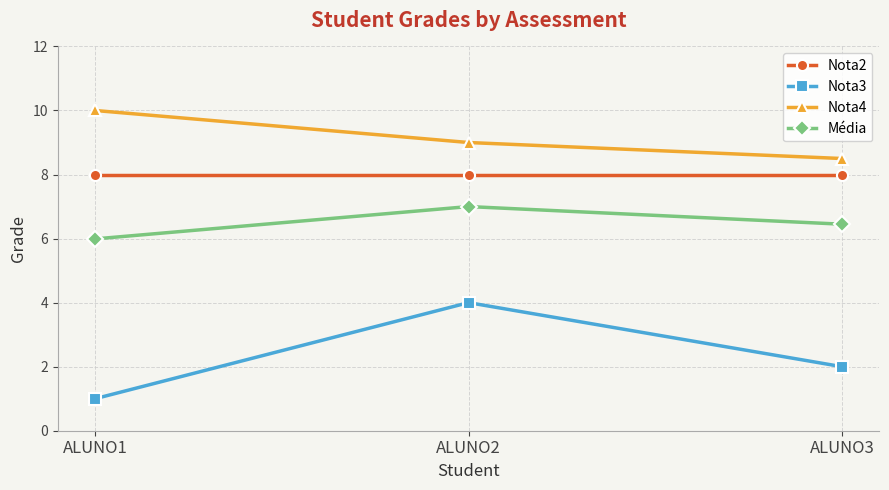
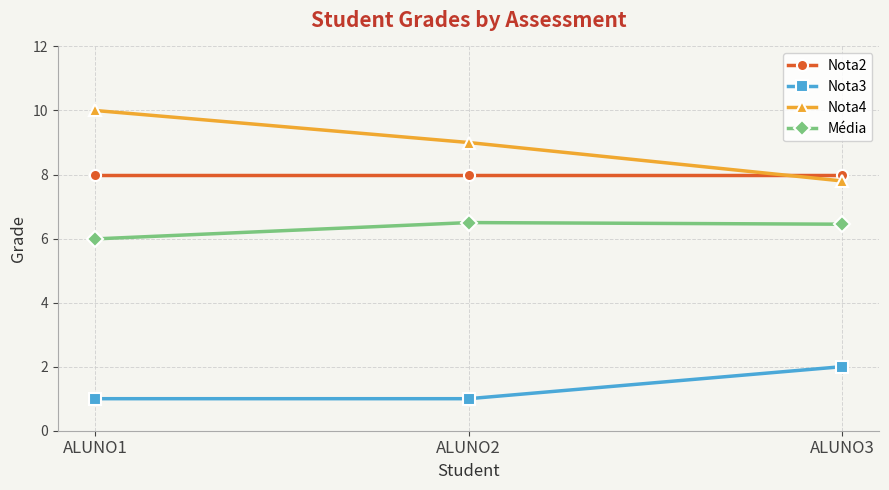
Nota3, ALUNO2: 4 -> 1
Média, ALUNO2: 7.0 -> 6.5
Nota4, ALUNO3: 8.5 -> 7.8
